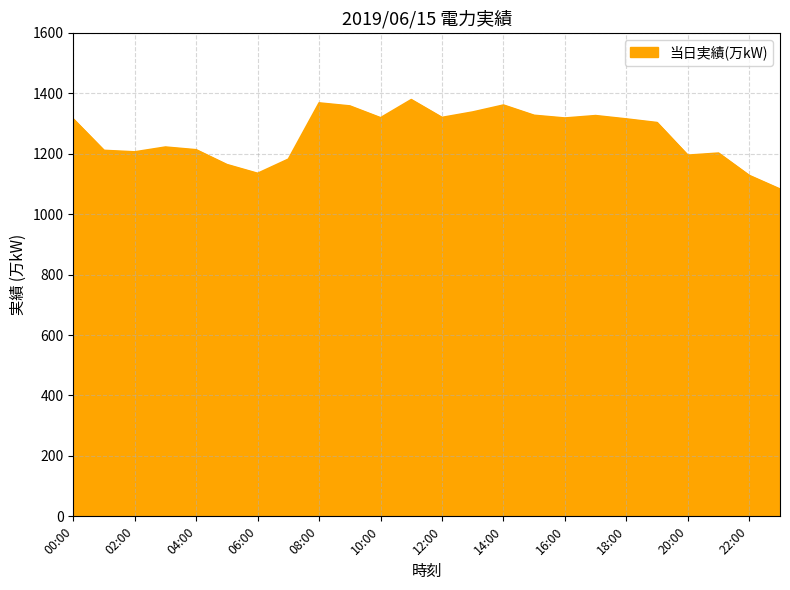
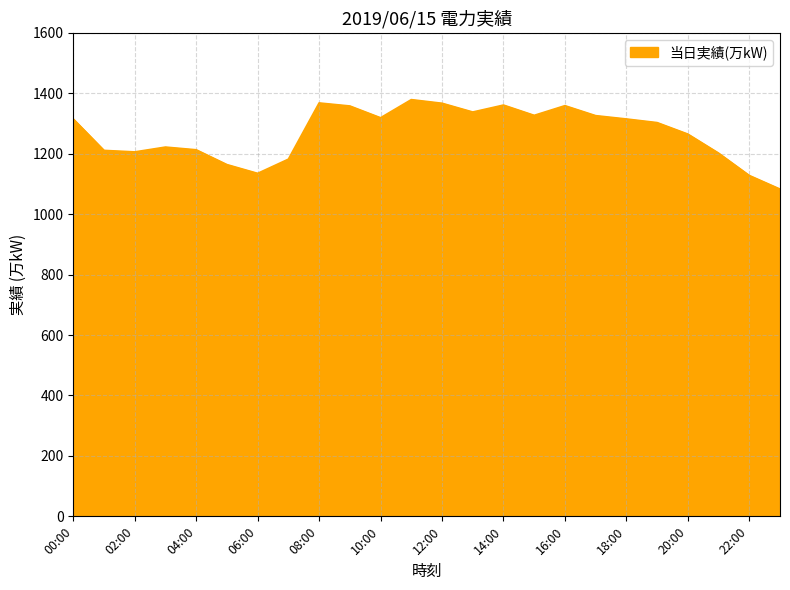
12:00: 1320 -> 1370
16:00: 1320 -> 1360
20:00: 1200 -> 1270
